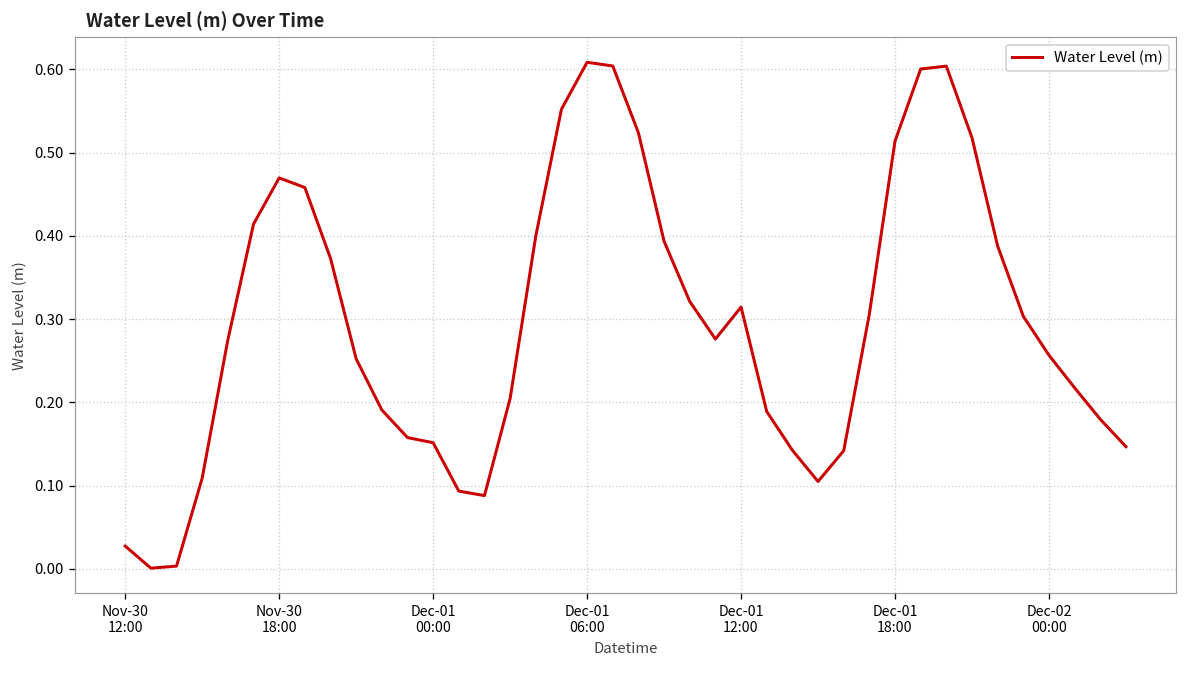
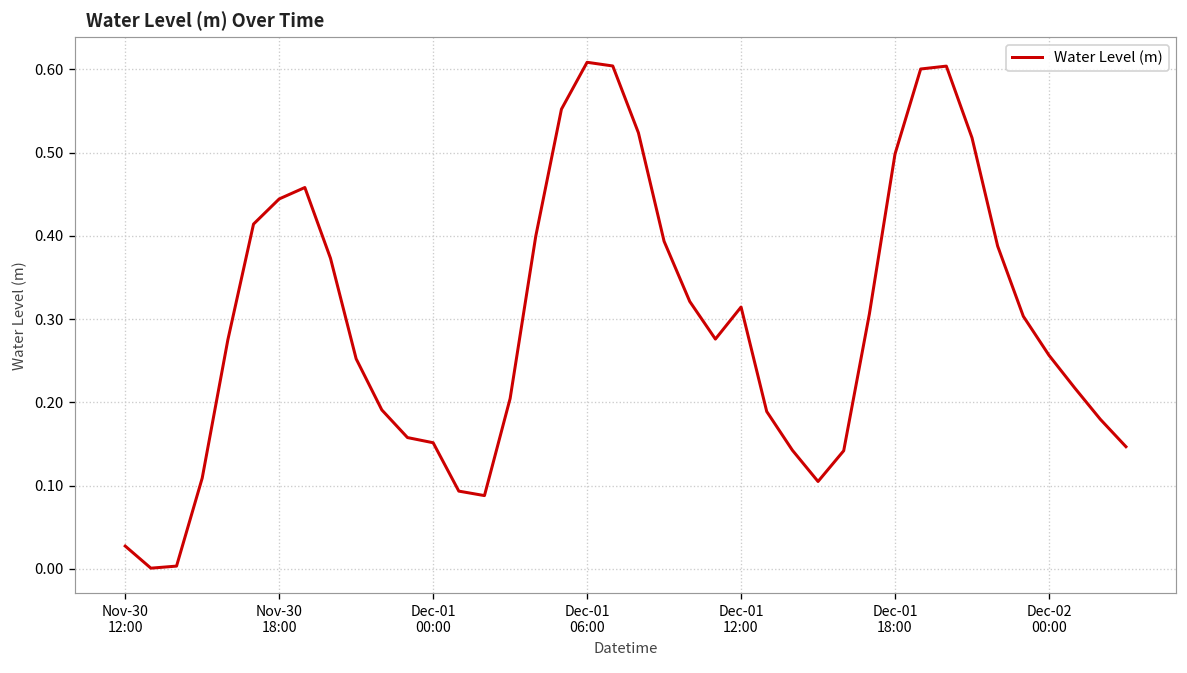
Nov-30 18:00: 0.47 -> 0.44
Dec-01 18:00: 0.51 -> 0.50
